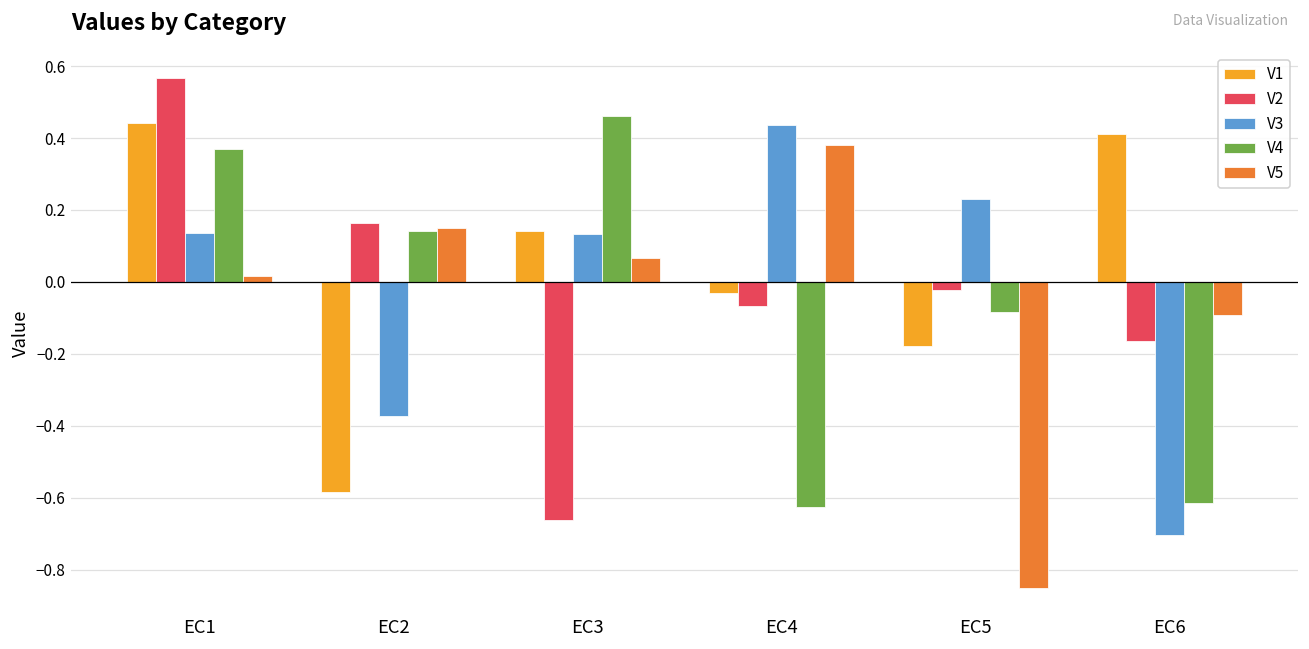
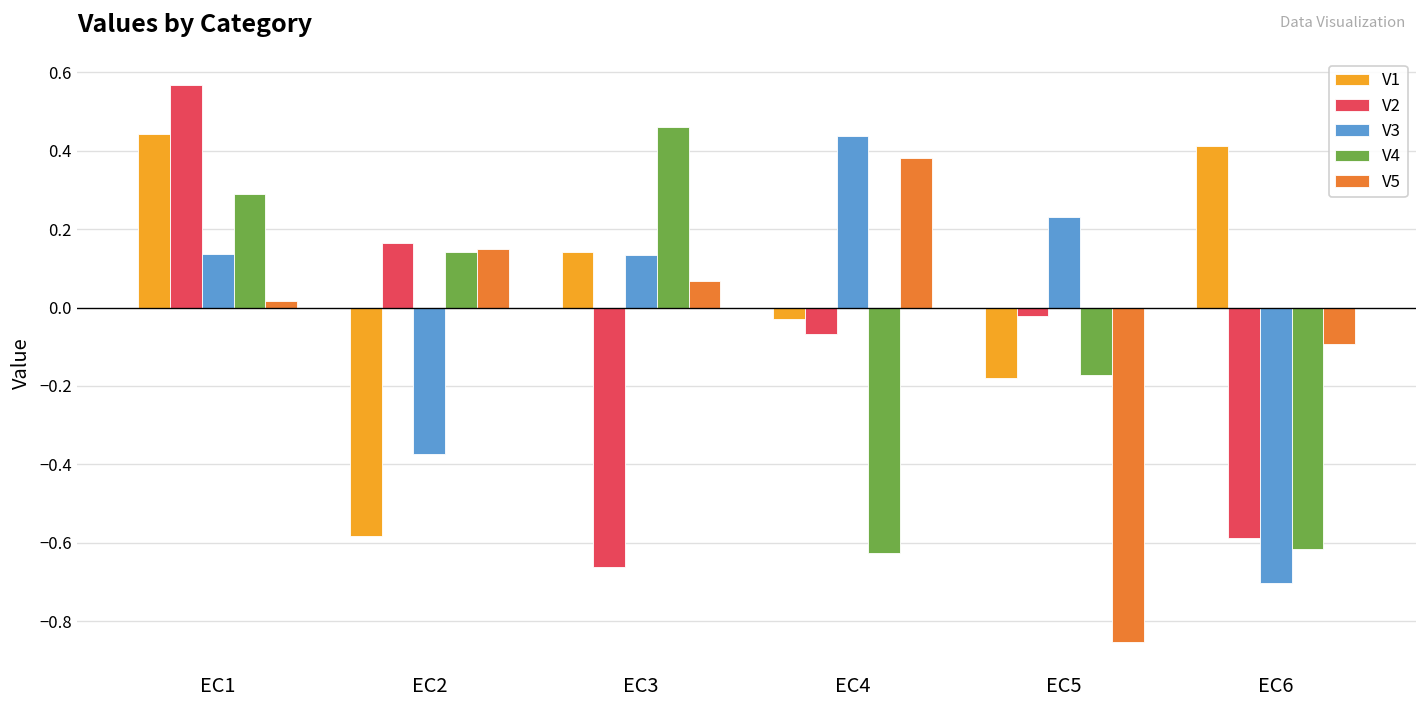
V4, EC1: 0.37 -> 0.29
V4, EC5: -0.08 -> -0.17
V2, EC6: -0.16 -> -0.59
